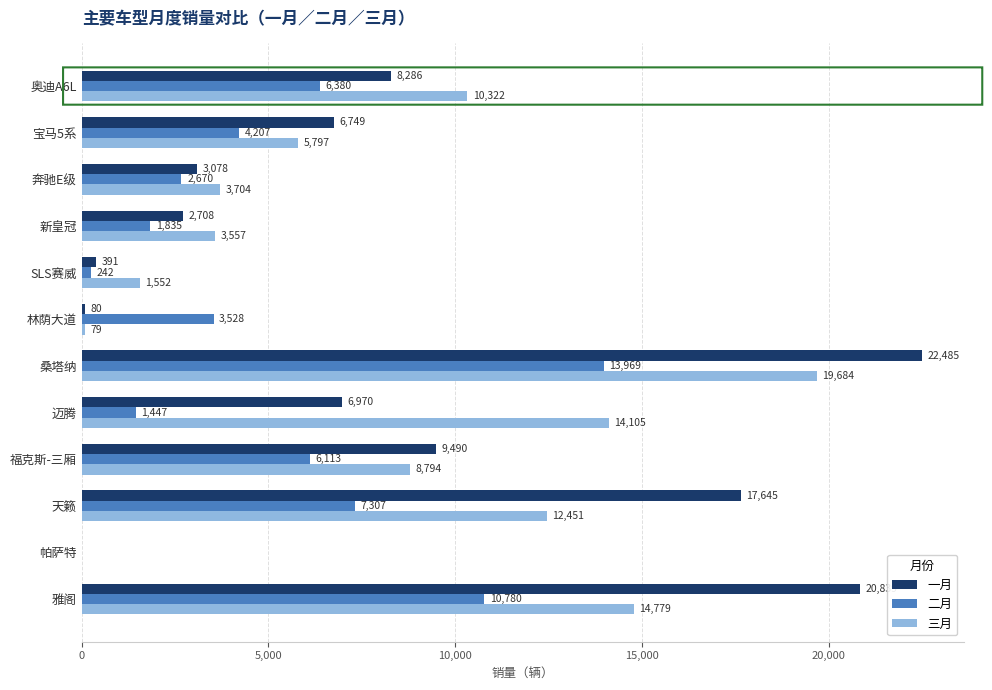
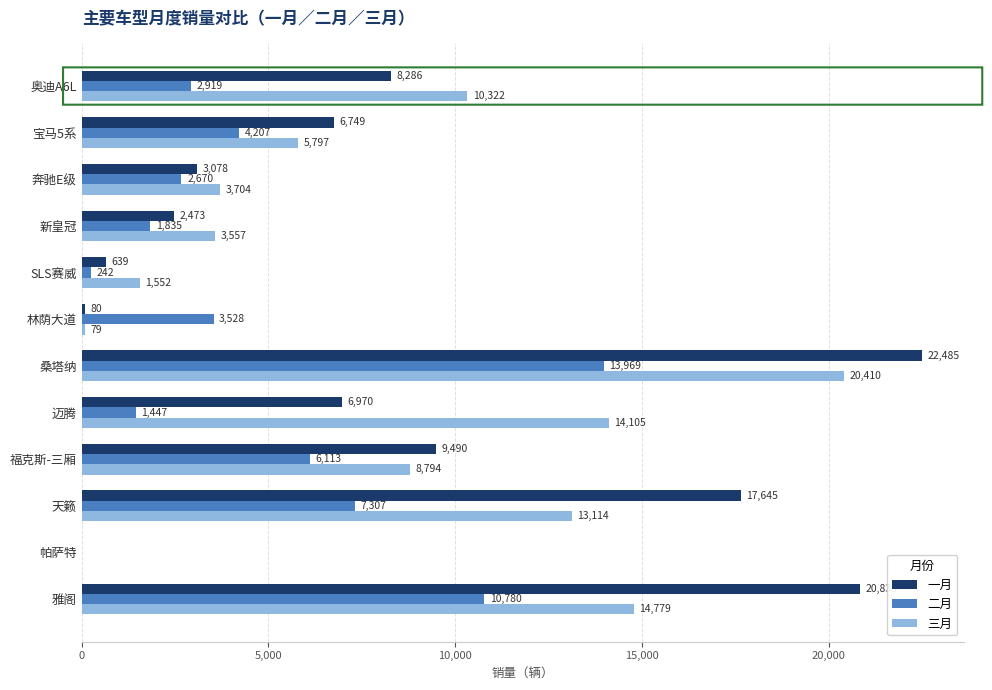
二月, 奥迪A6L: 6,380 -> 2,919
一月, 新皇冠: 2,708 -> 2,473
一月, SLS赛威: 391 -> 639
三月, 桑塔纳: 19,684 -> 20,410
三月, 天籁: 12,451 -> 13,114
